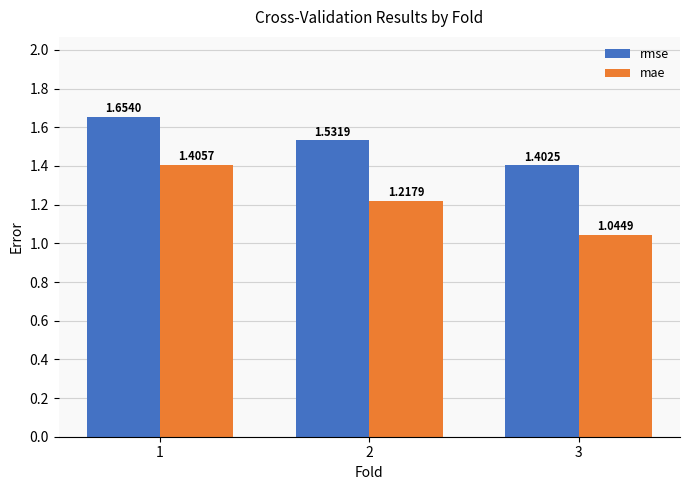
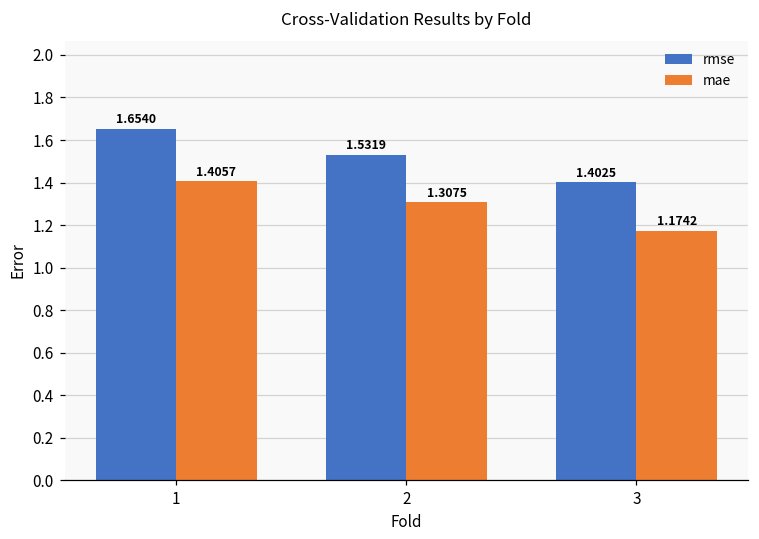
mae, 2: 1.2179 -> 1.3075
mae, 3: 1.0449 -> 1.1742
